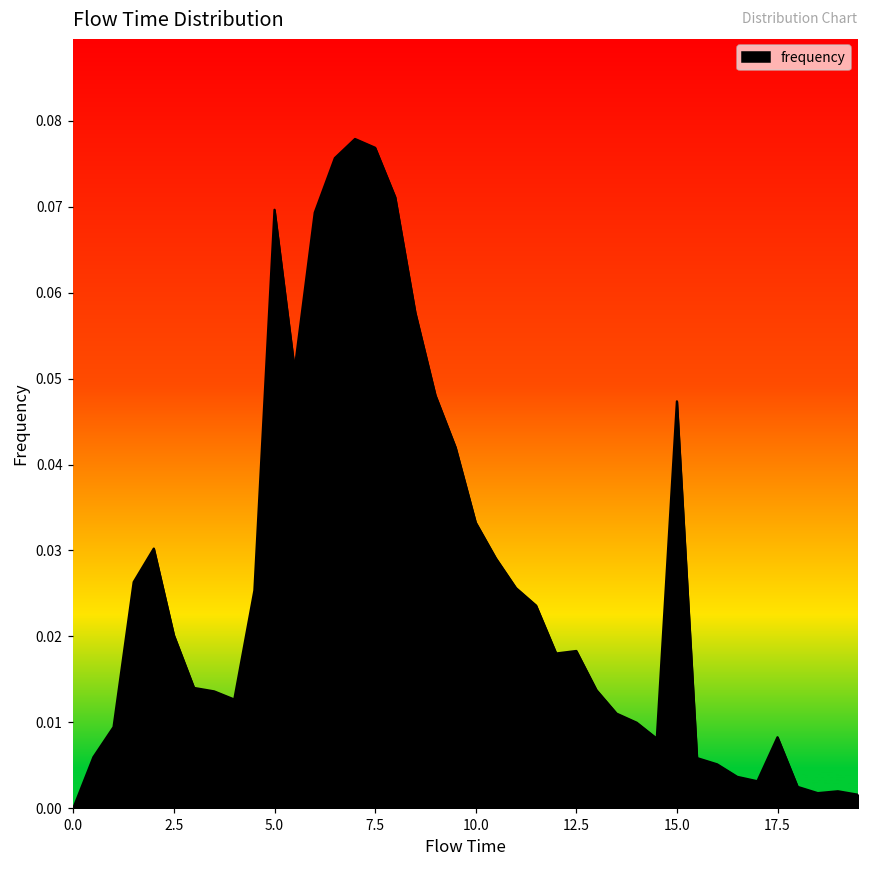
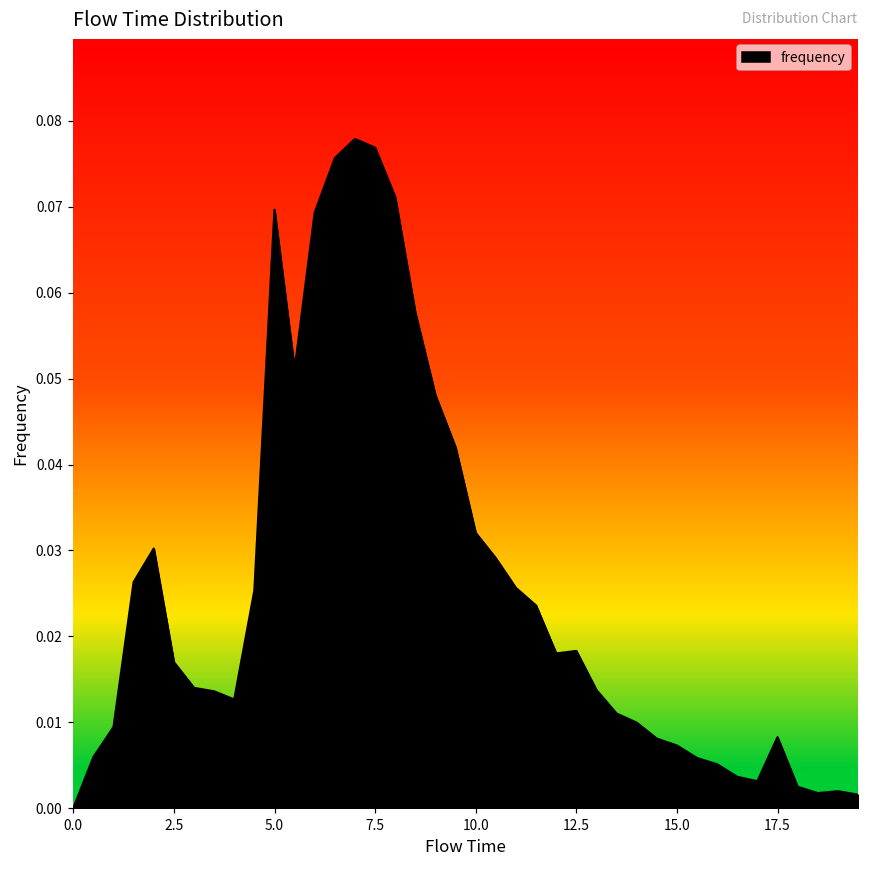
2.5: 0.020 -> 0.017
10.0: 0.033 -> 0.032
15.0: 0.047 -> 0.007
